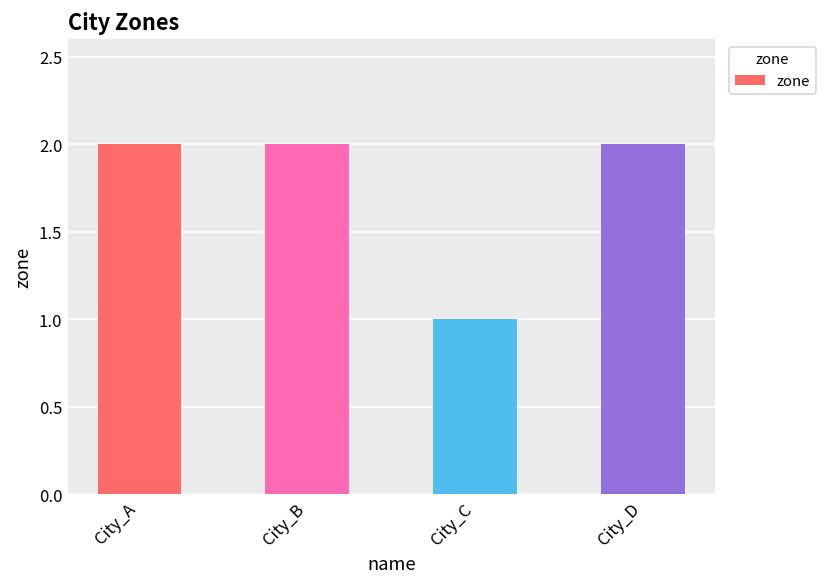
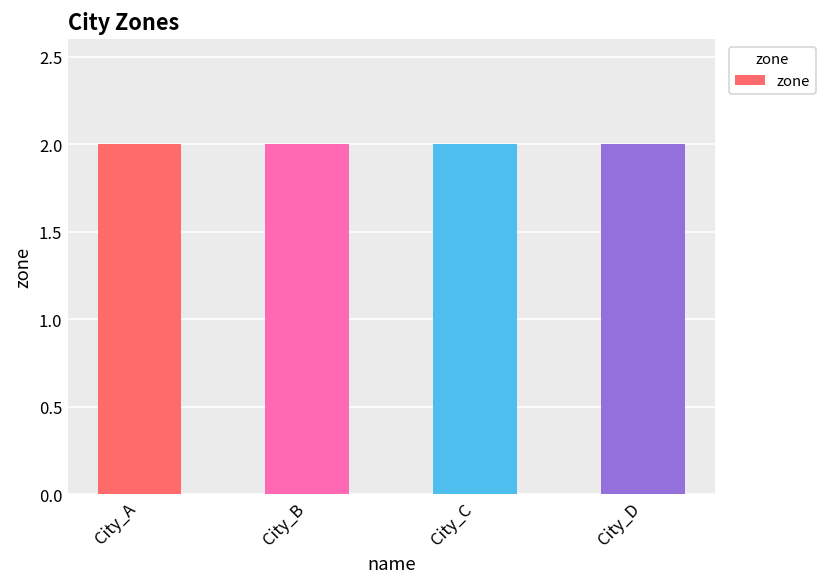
City_C: 1 -> 2
